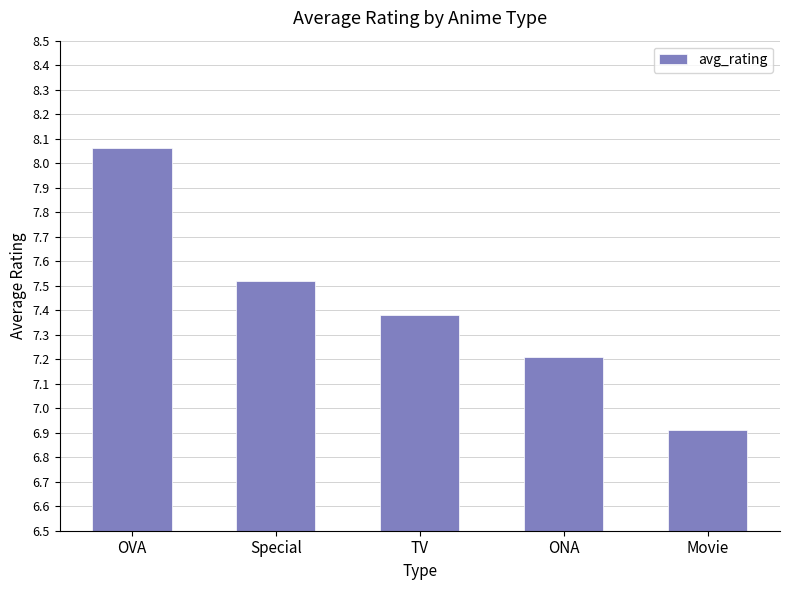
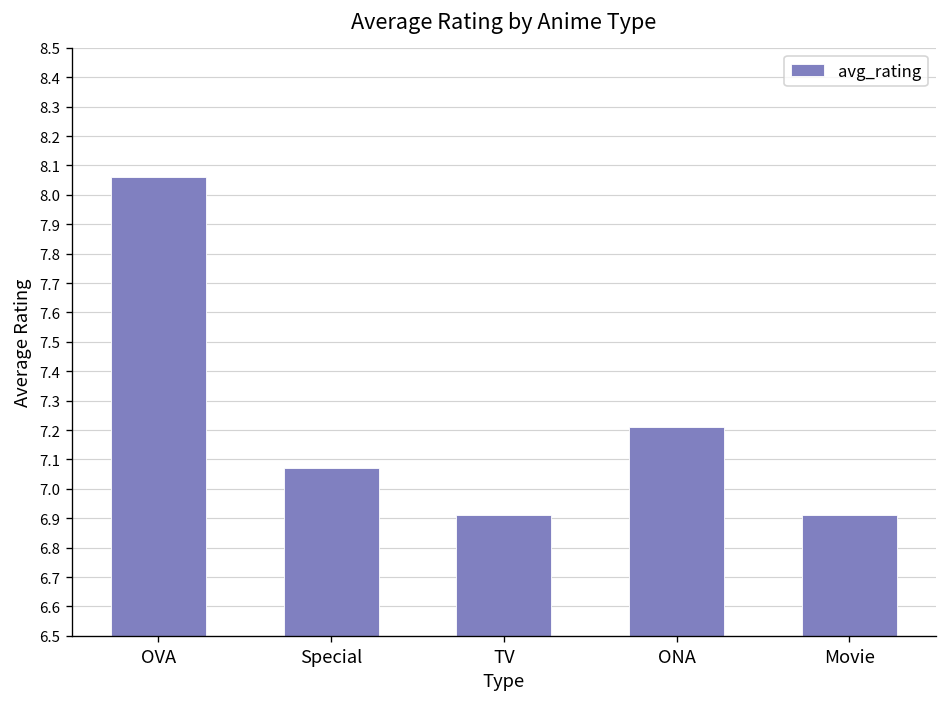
Special: 7.52 -> 7.07
TV: 7.38 -> 6.91
